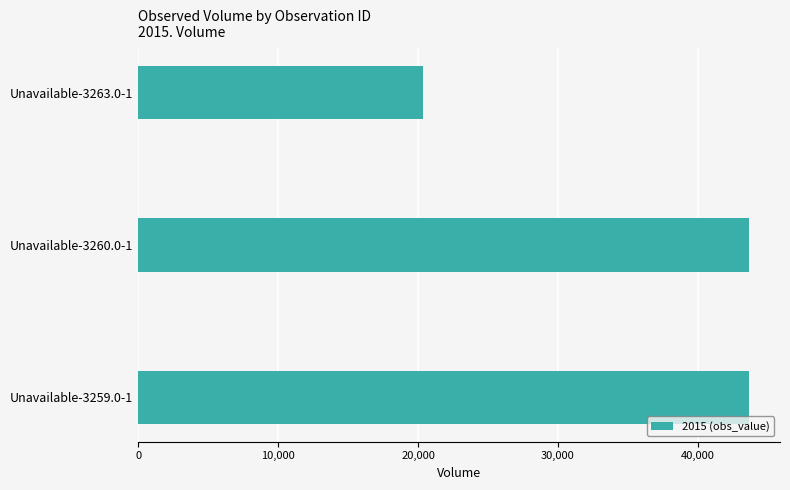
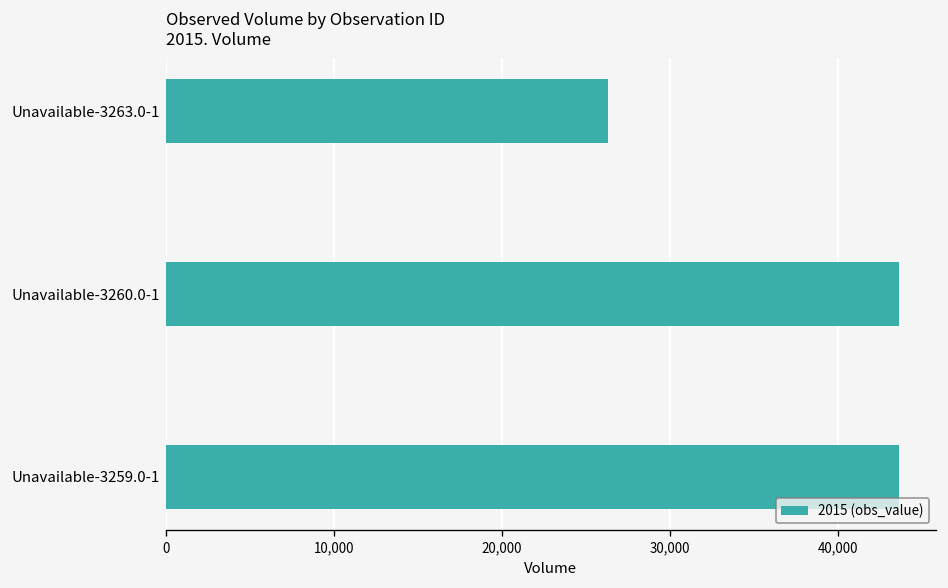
Unavailable-3263.0-1: 20,400 -> 26,300
